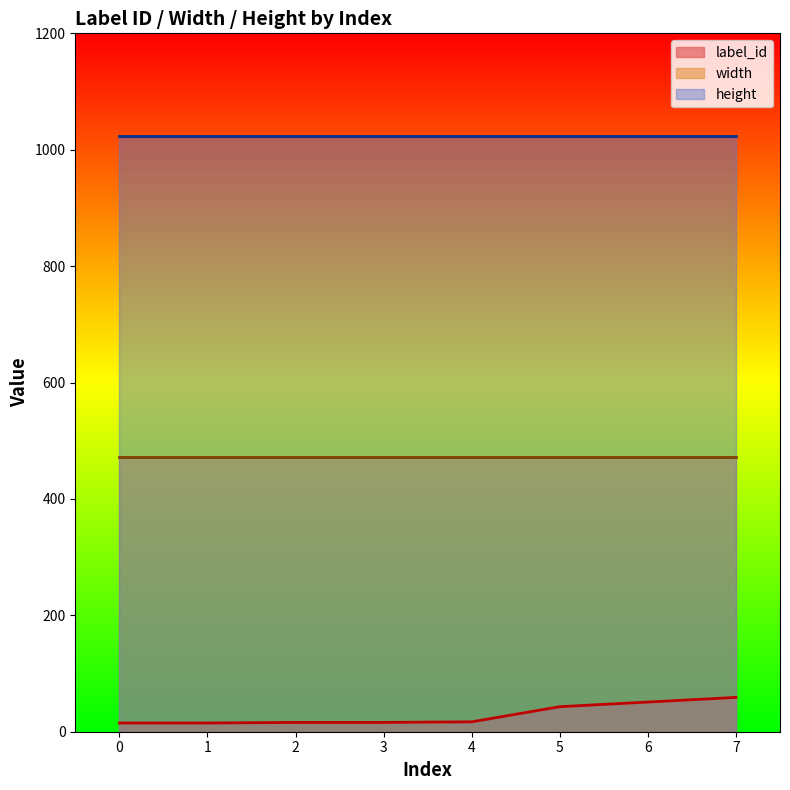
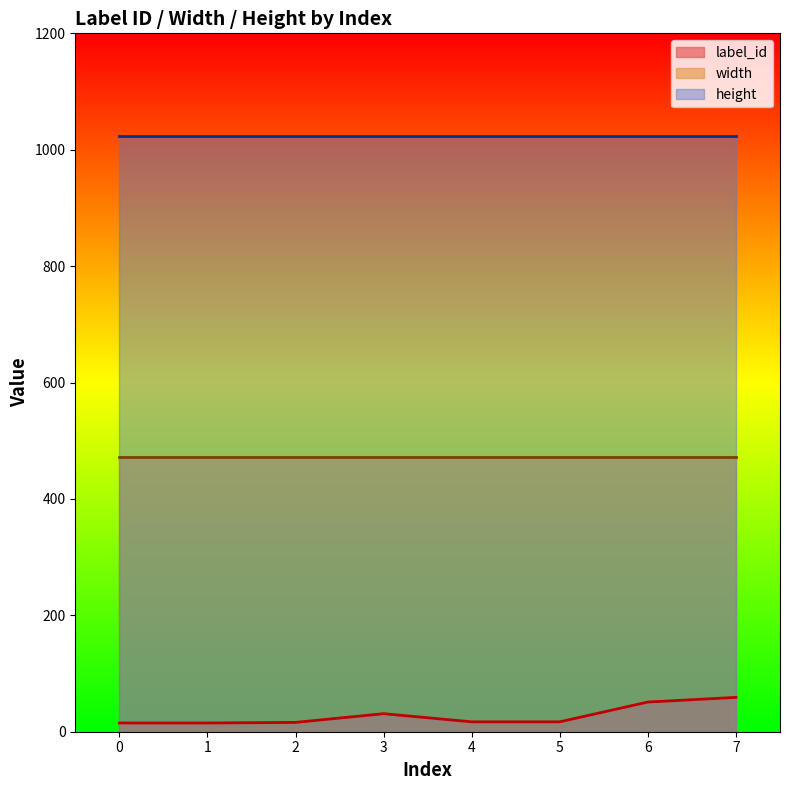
label_id, 3: 20 -> 30
label_id, 5: 40 -> 20
